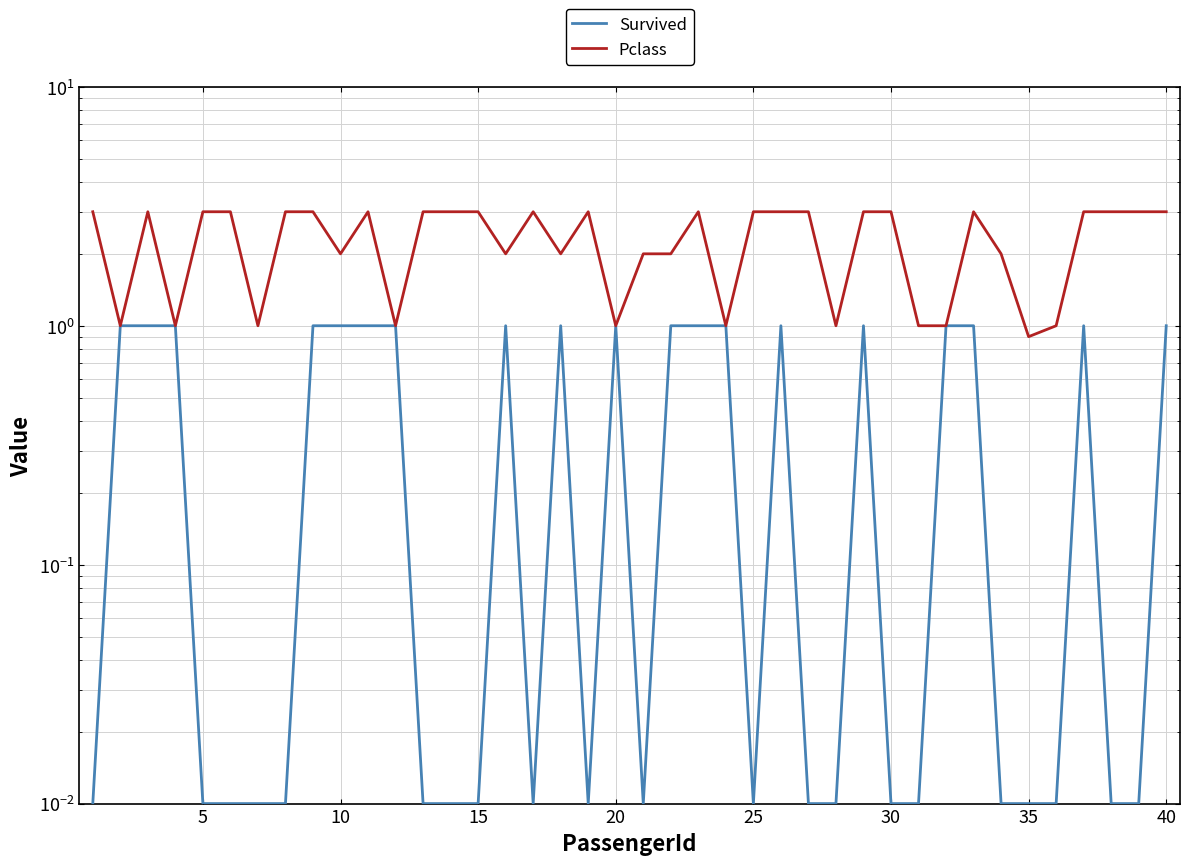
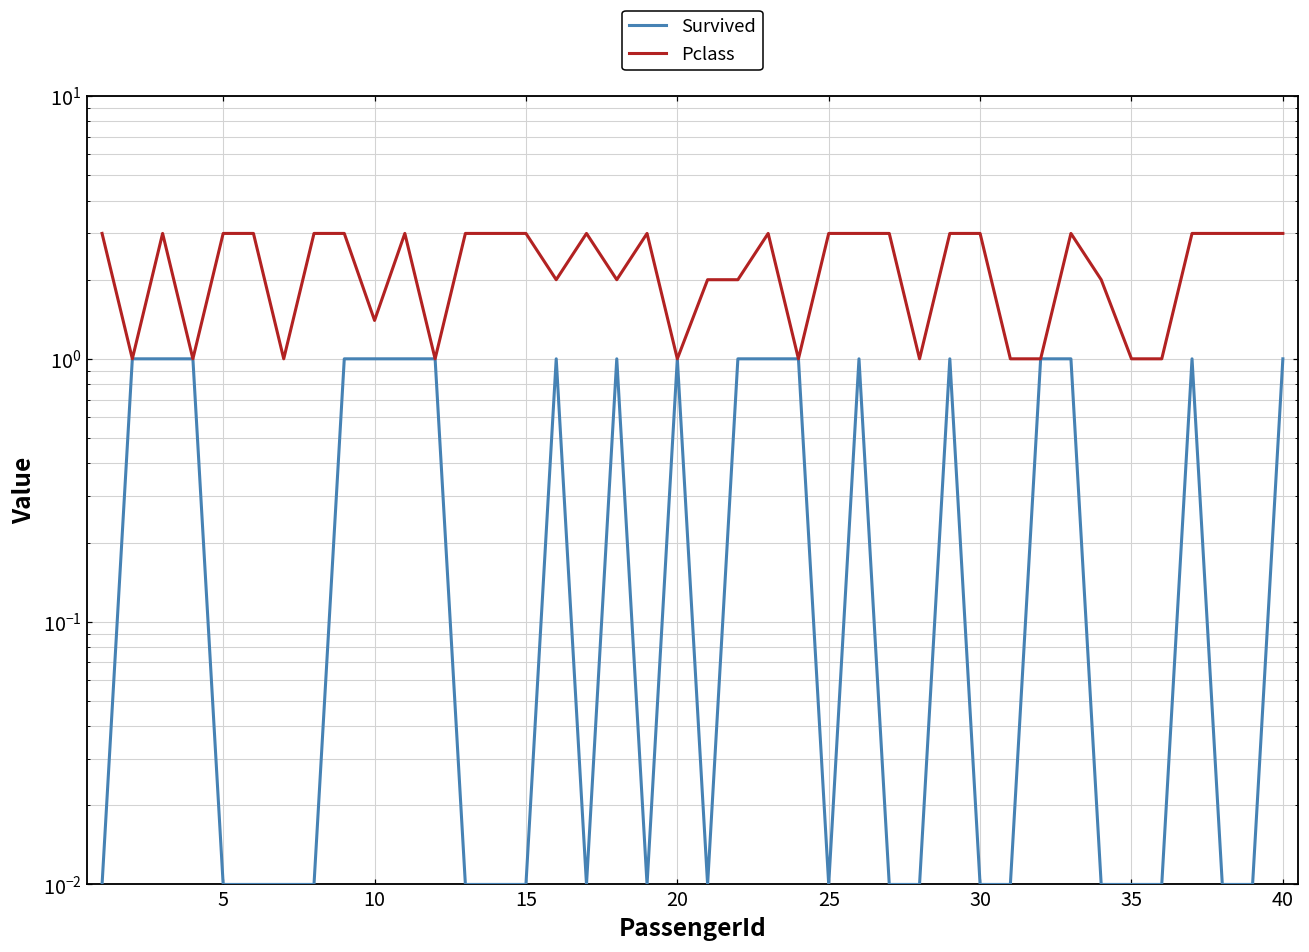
Pclass, 10: 2.0 -> 1.4
Pclass, 35: 0.9 -> 1.0
